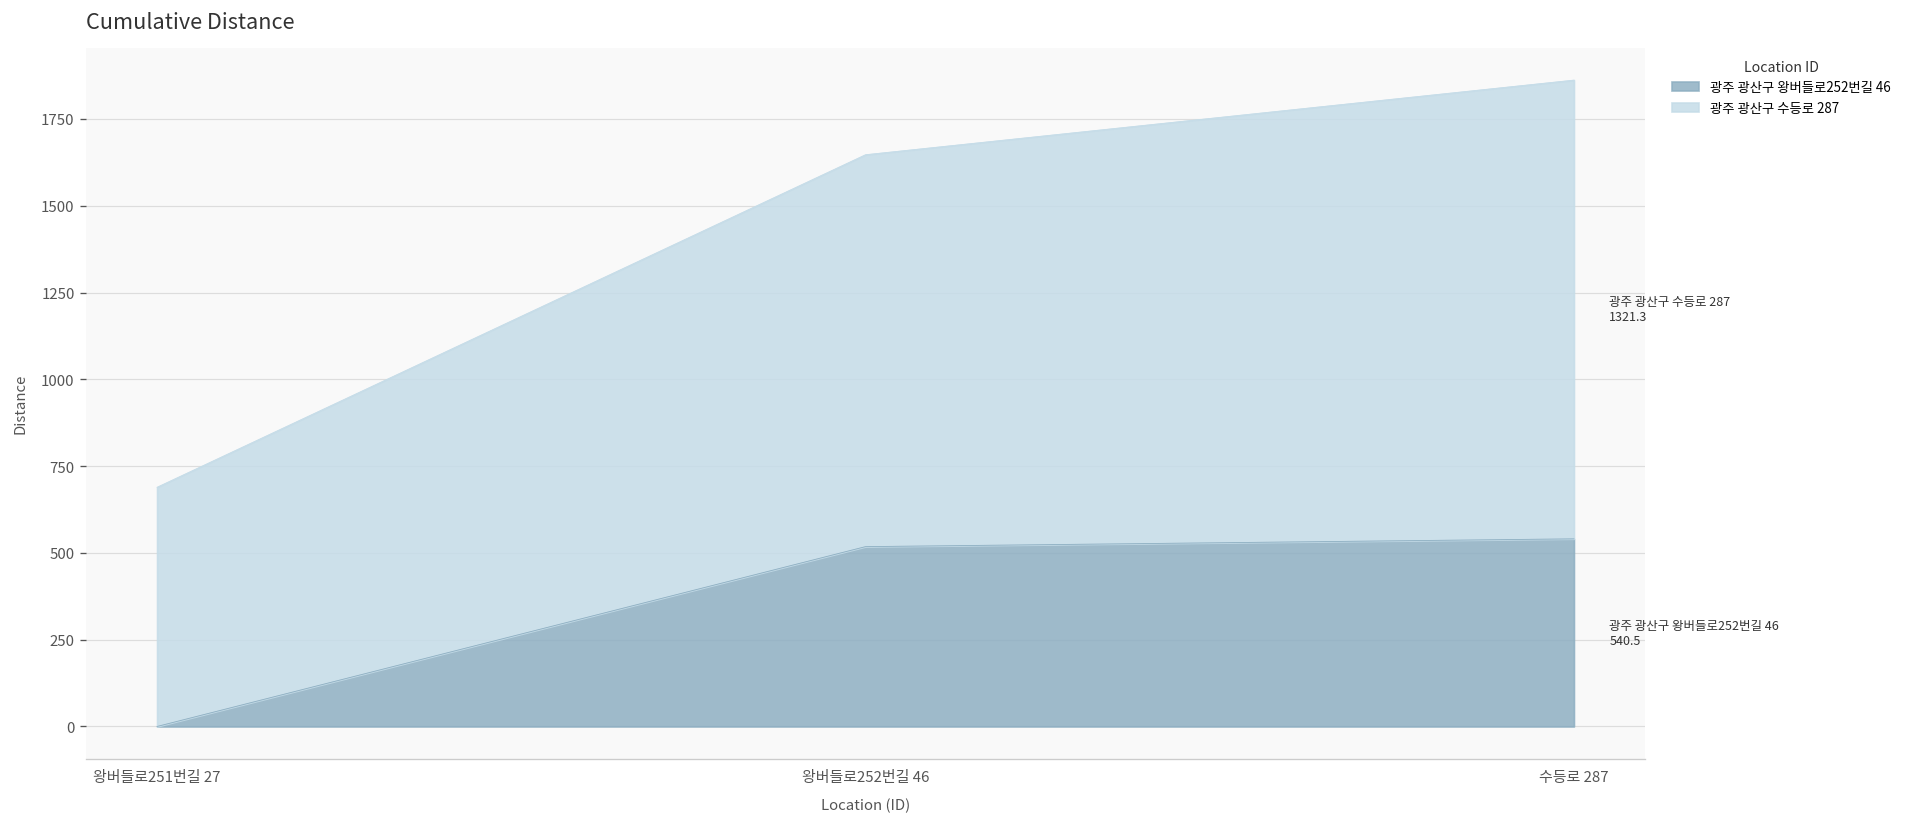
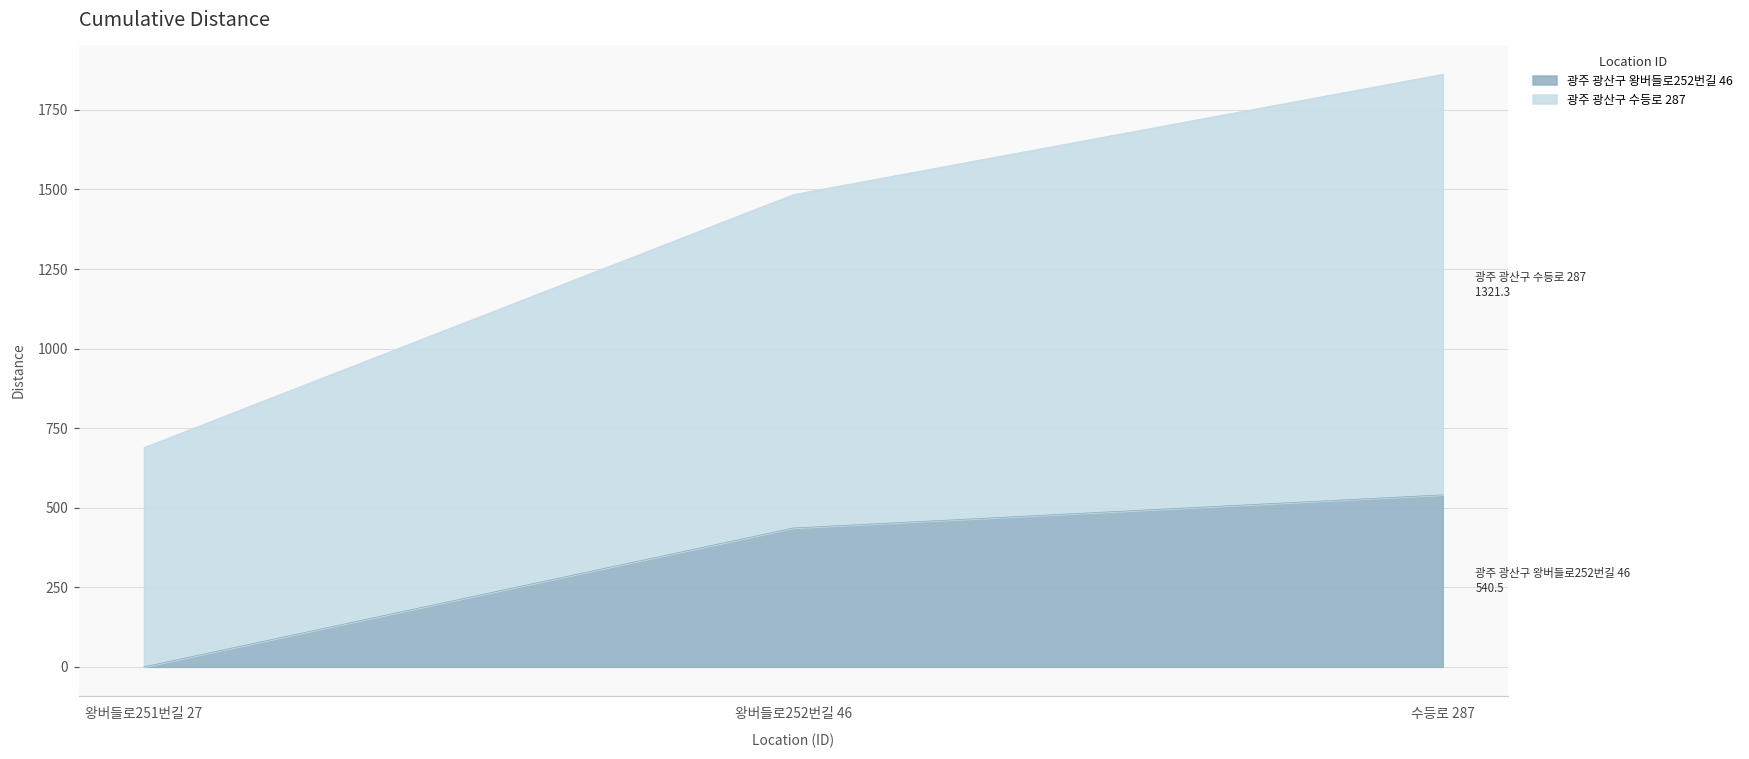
광주 광산구 왕버들로252번길 46, 왕버들로252번길 46: 520 -> 440
광주 광산구 수등로 287, 왕버들로252번길 46: 1130 -> 1050
